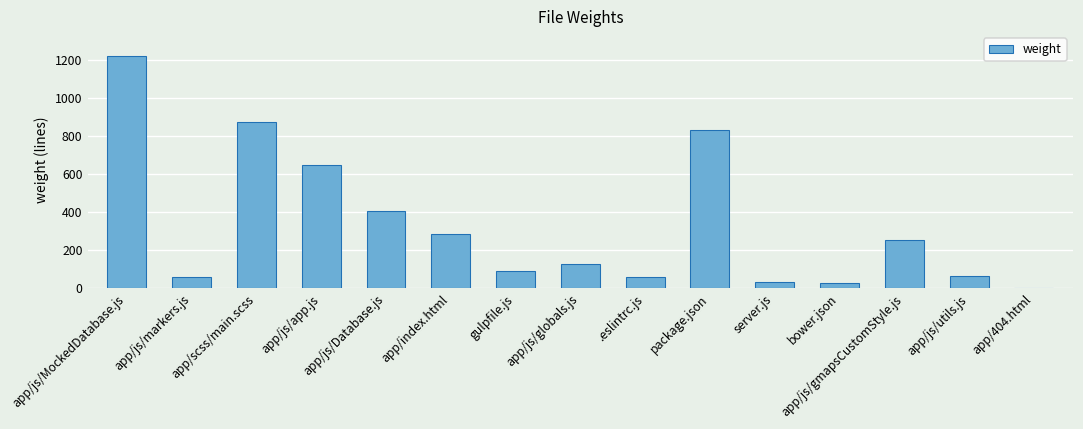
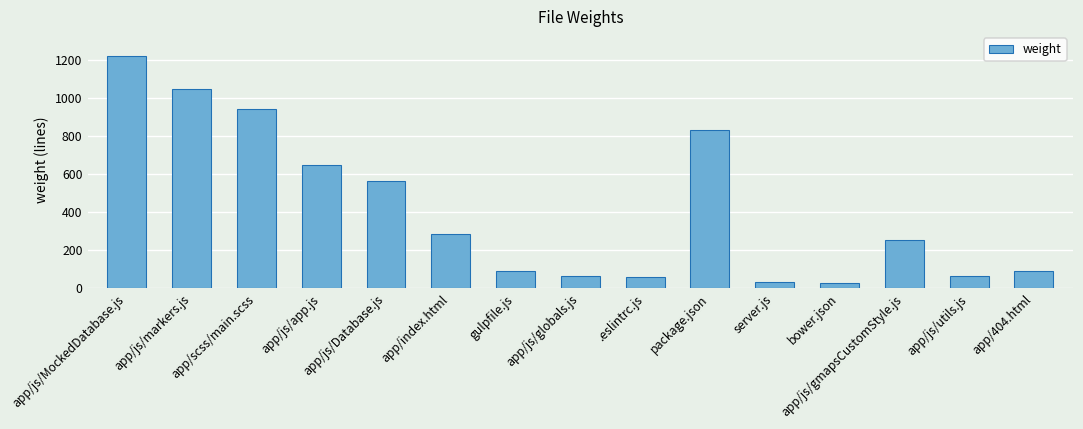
app/js/markers.js: 60 -> 1050
app/scss/main.scss: 880 -> 940
app/js/Database.js: 400 -> 560
app/js/globals.js: 130 -> 60
app/404.html: 0 -> 90
